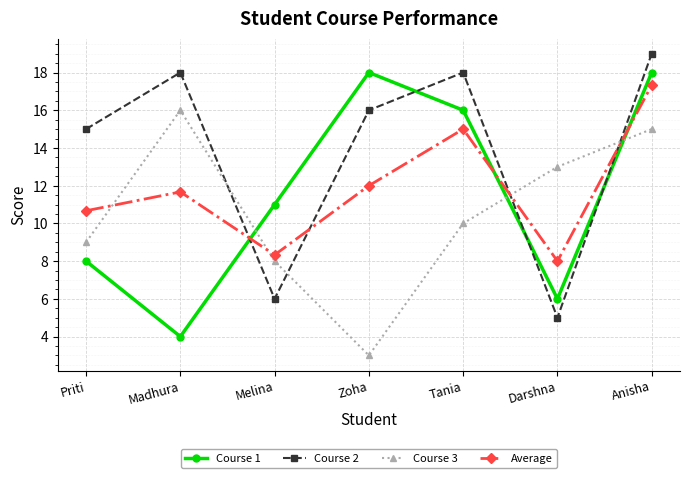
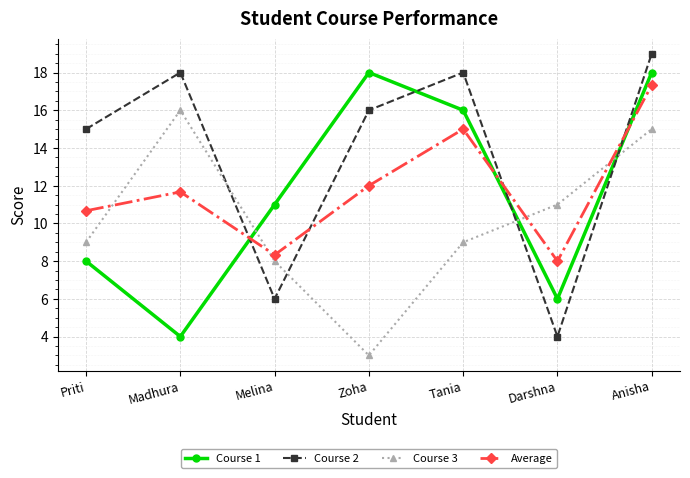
Course 3, Tania: 10 -> 9
Course 2, Darshna: 5 -> 4
Course 3, Darshna: 13 -> 11
